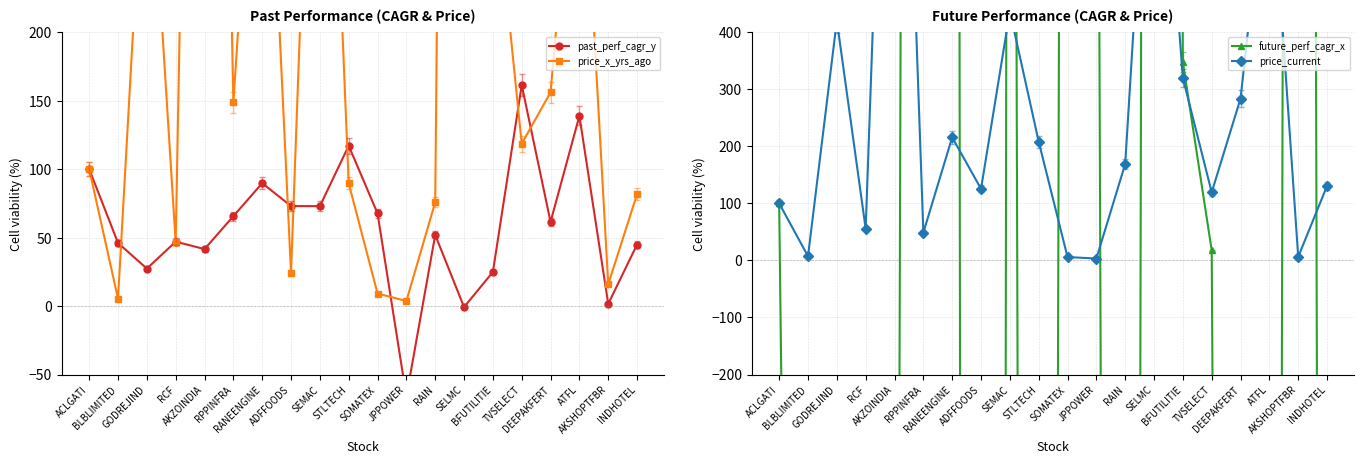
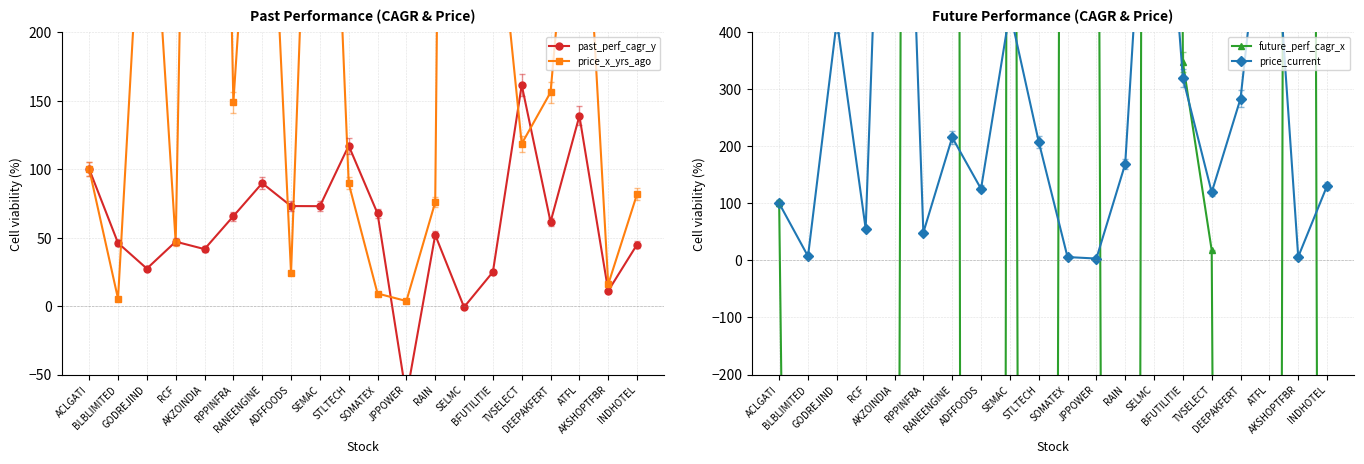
Past Performance (CAGR & Price), past_perf_cagr_y, AKSHOPTFBR: 2 -> 11
